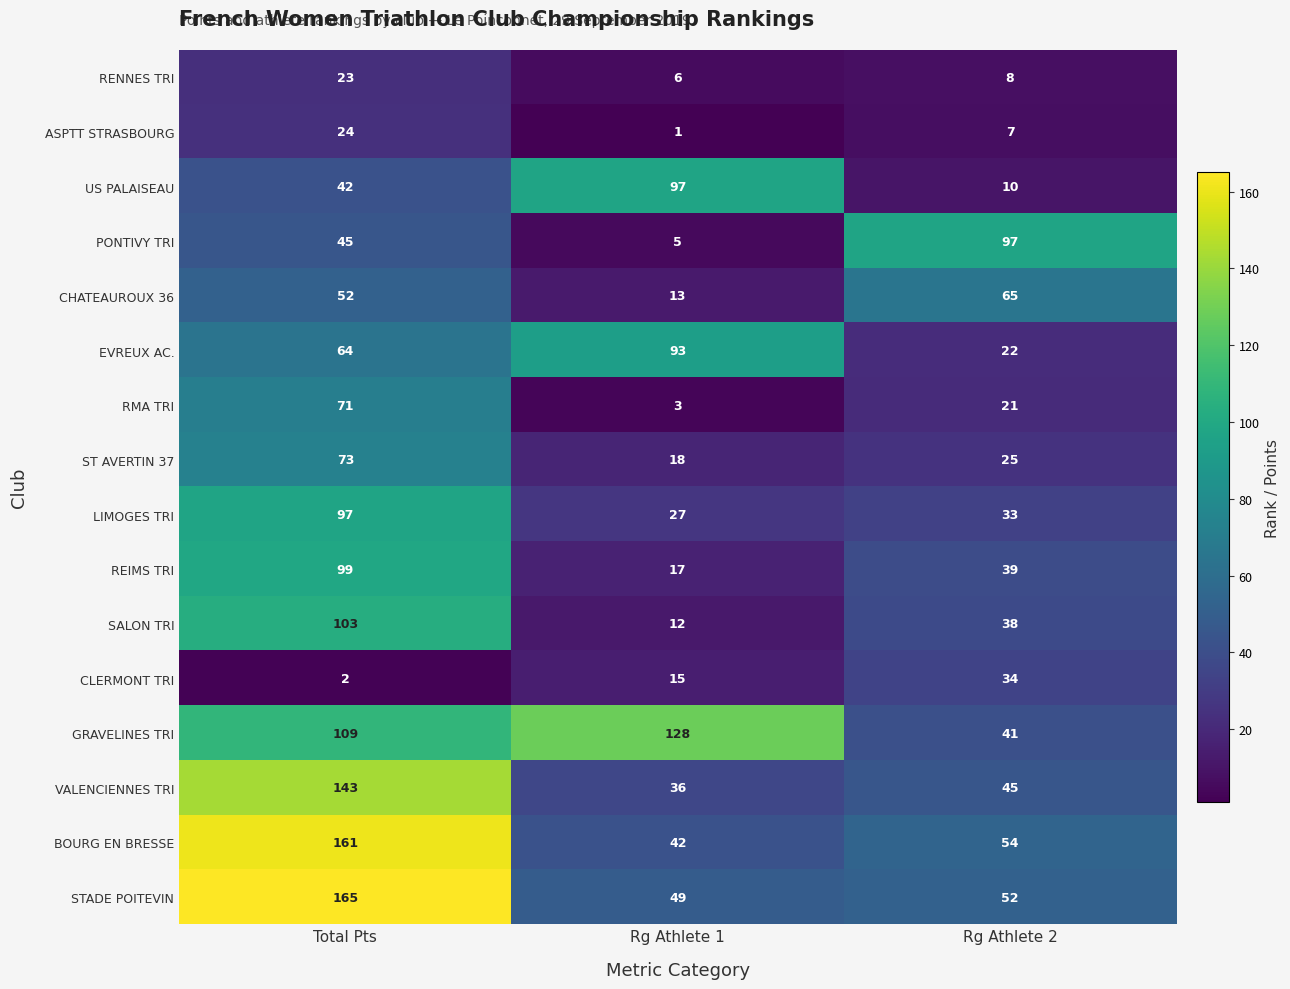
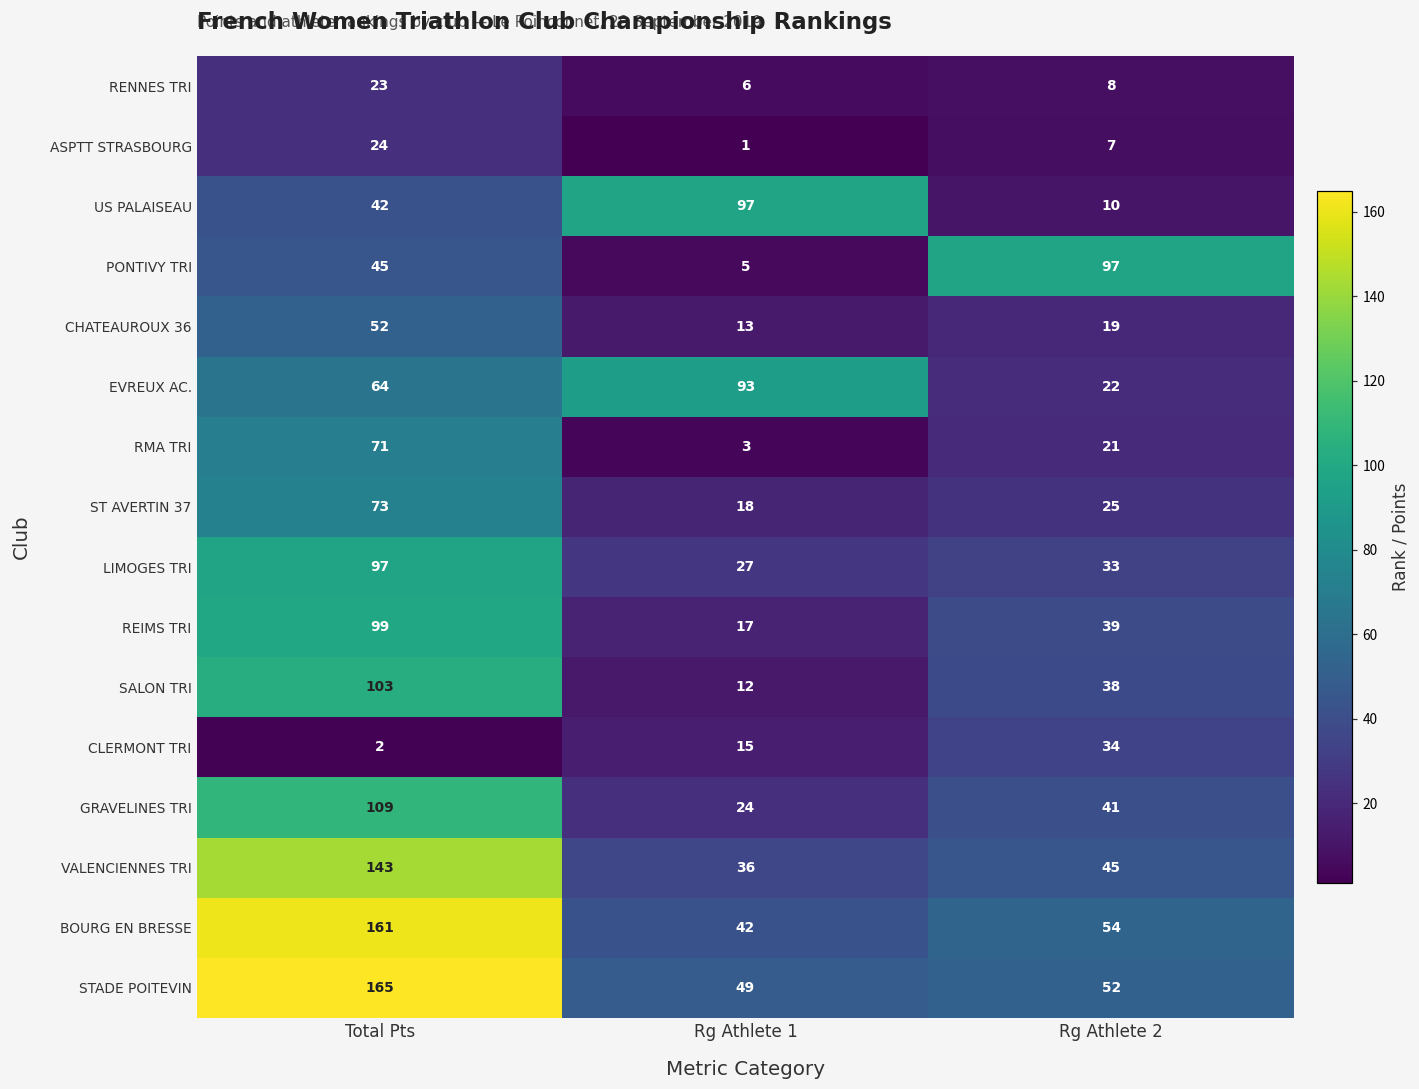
CHATEAUROUX 36, Rg Athlete 2: 65 -> 19
GRAVELINES TRI, Rg Athlete 1: 128 -> 24
